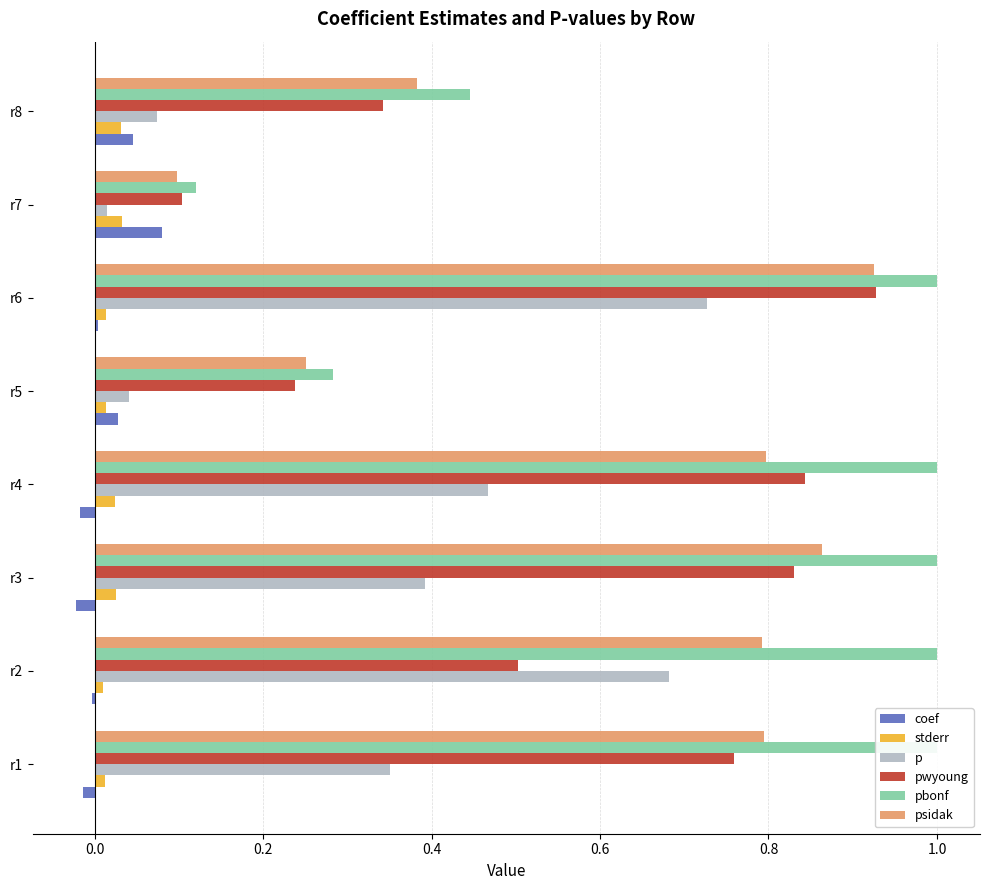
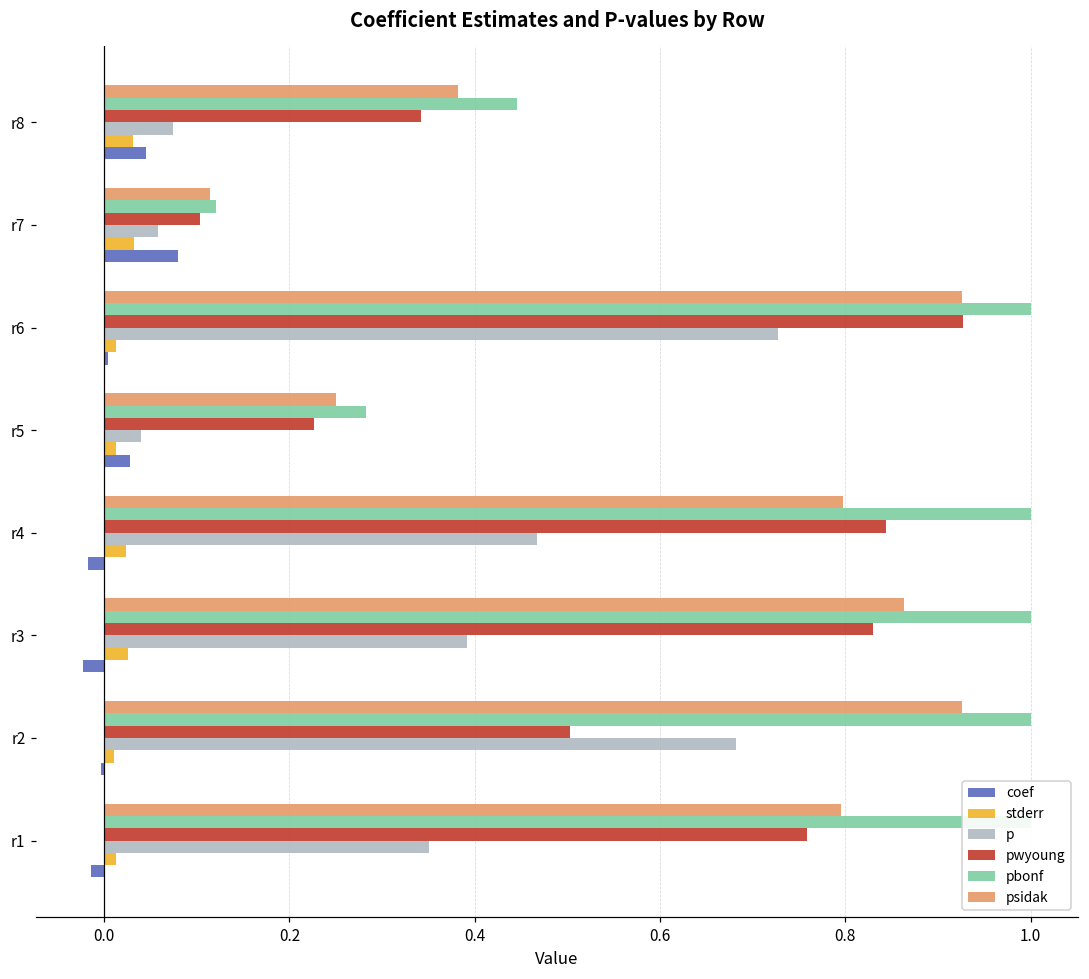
psidak, r7: 0.10 -> 0.11
p, r7: 0.02 -> 0.06
pwyoung, r5: 0.24 -> 0.23
psidak, r2: 0.79 -> 0.93
